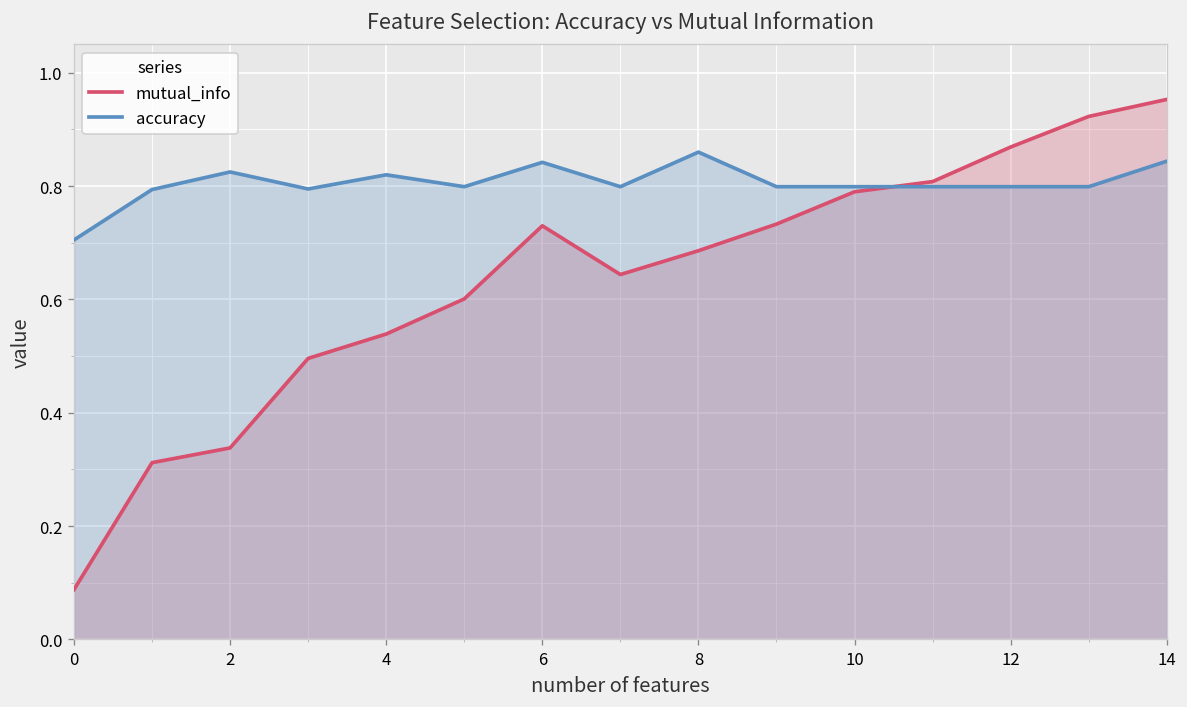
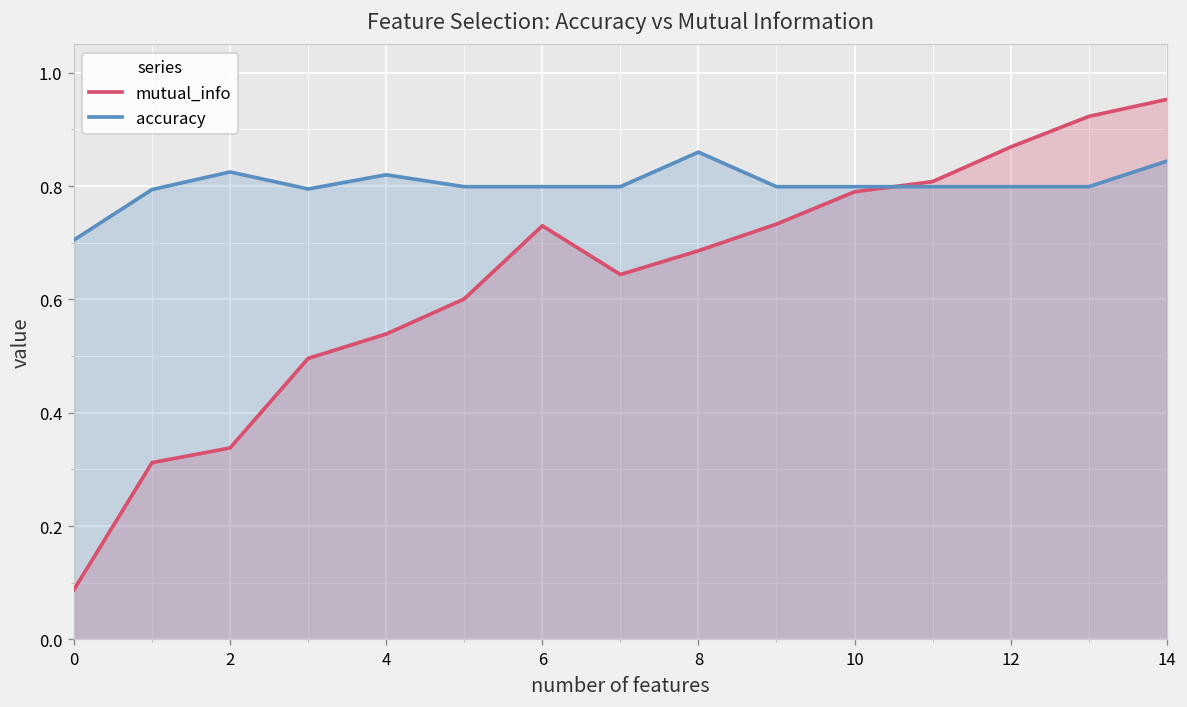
accuracy, 6: 0.84 -> 0.80
